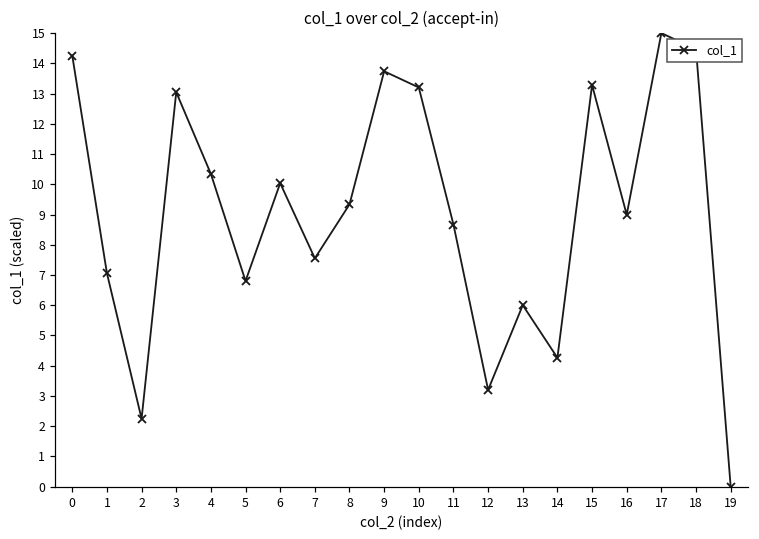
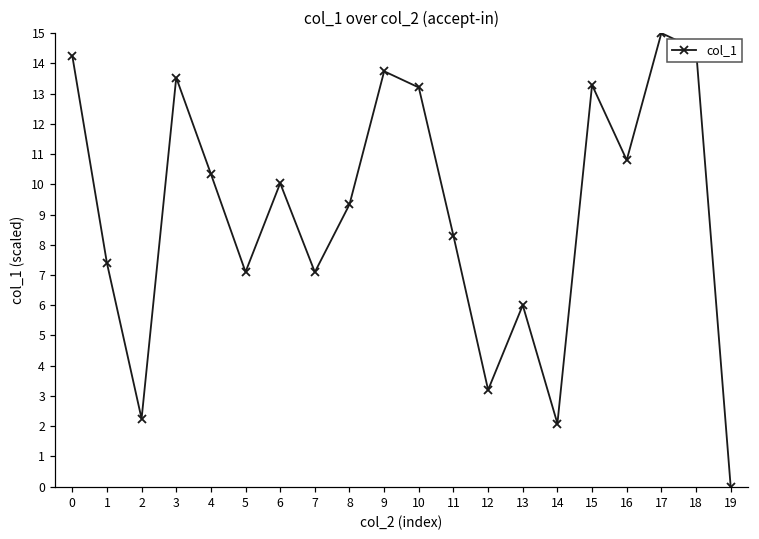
1: 7.1 -> 7.4
3: 13.0 -> 13.5
5: 6.8 -> 7.1
7: 7.6 -> 7.1
11: 8.7 -> 8.3
14: 4.3 -> 2.1
16: 9.0 -> 10.8
